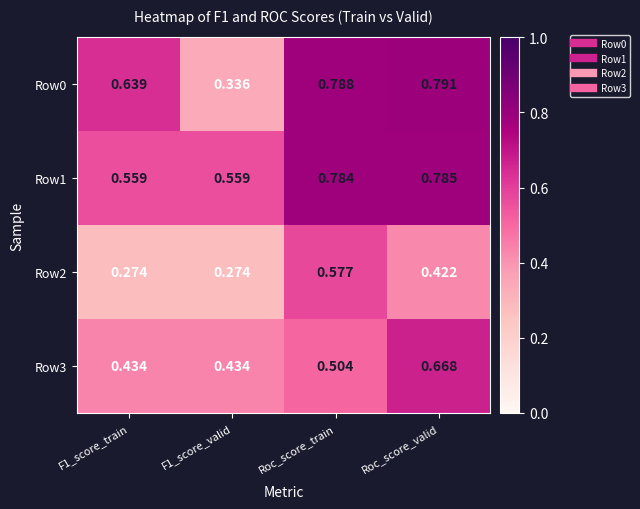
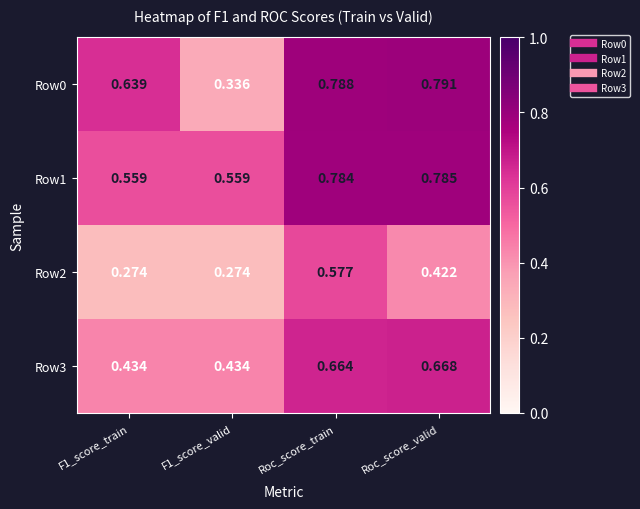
Row3, Roc_score_train: 0.504 -> 0.664
